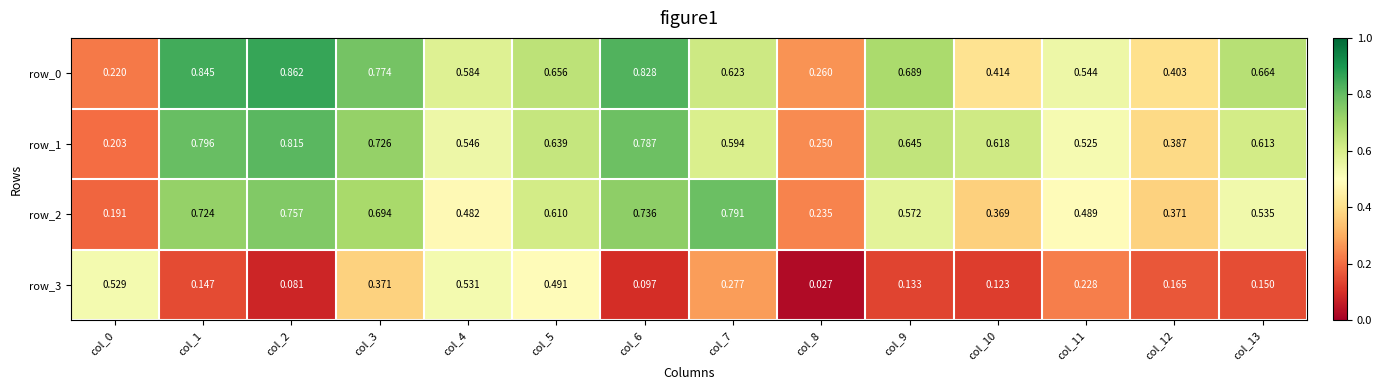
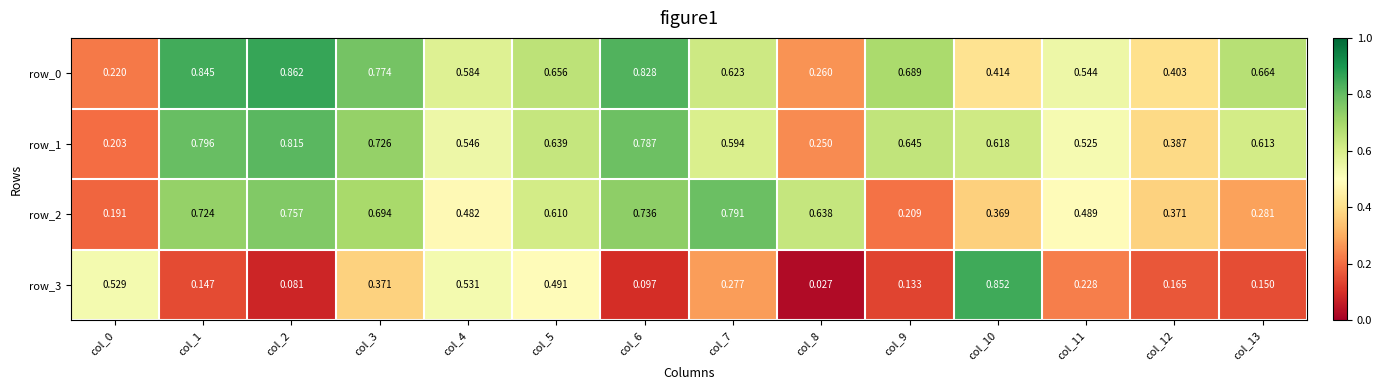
row_2, col_8: 0.235 -> 0.638
row_2, col_9: 0.572 -> 0.209
row_2, col_13: 0.535 -> 0.281
row_3, col_10: 0.123 -> 0.852
